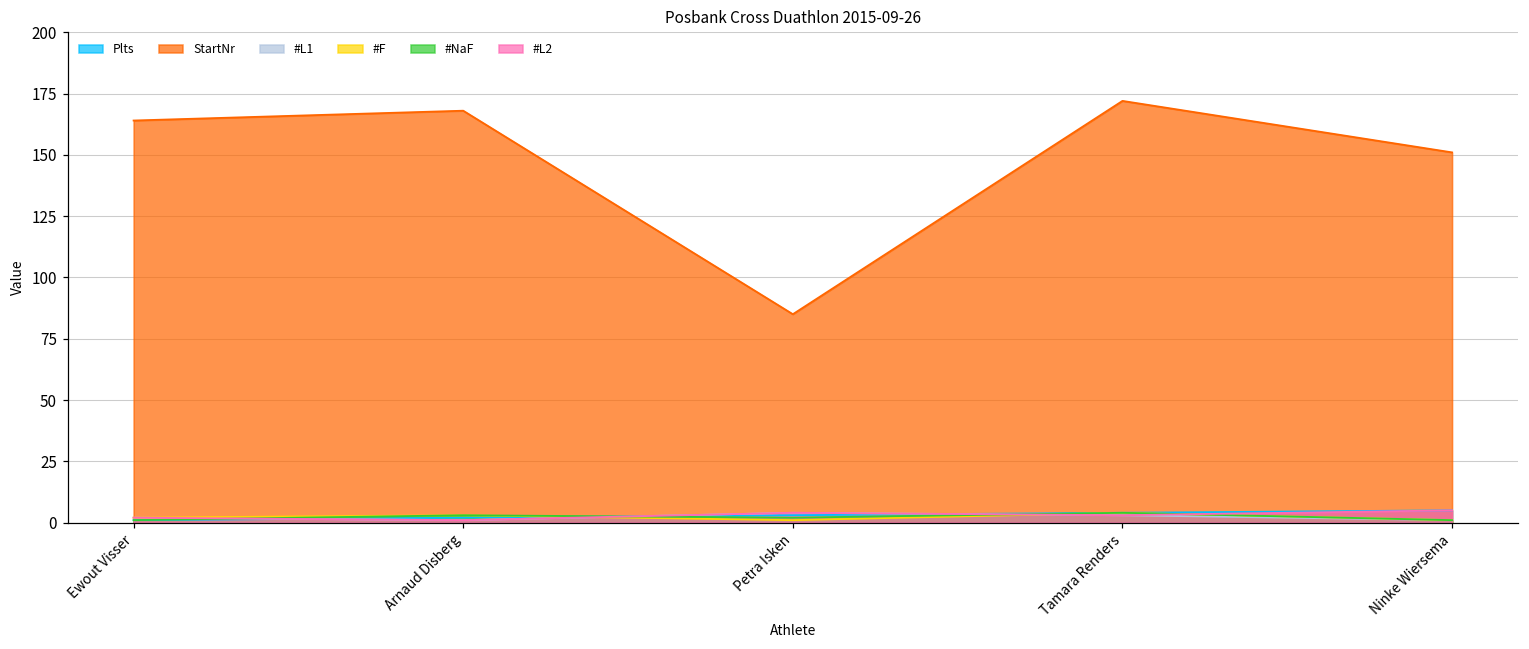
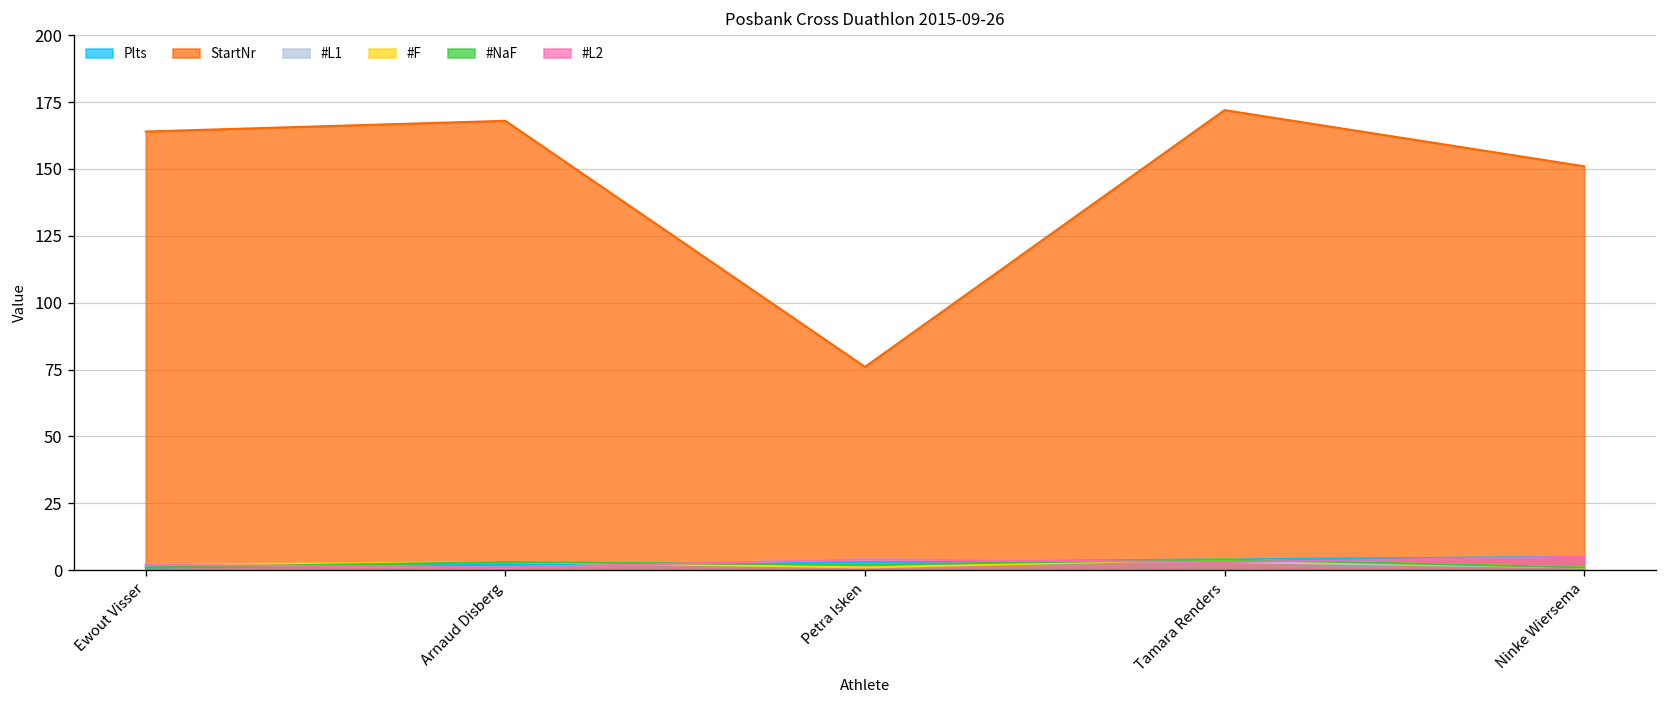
StartNr, Petra Isken: 85 -> 76
